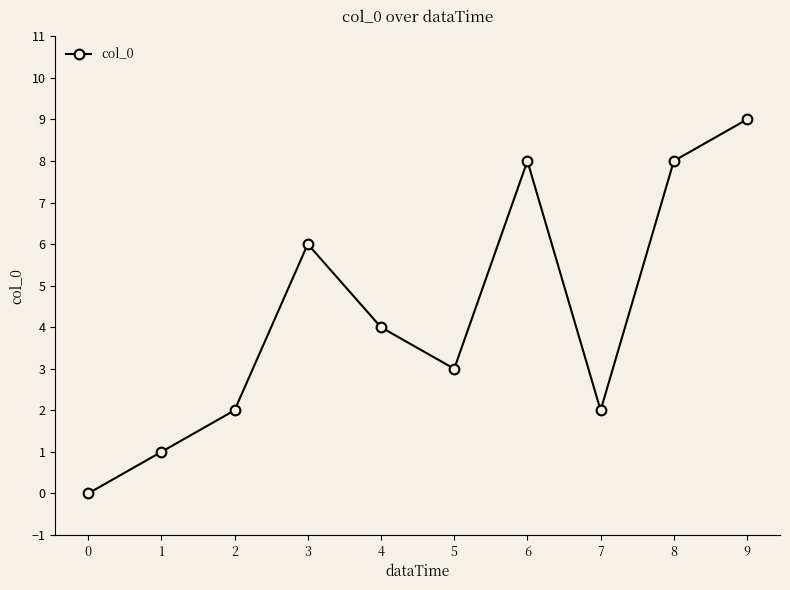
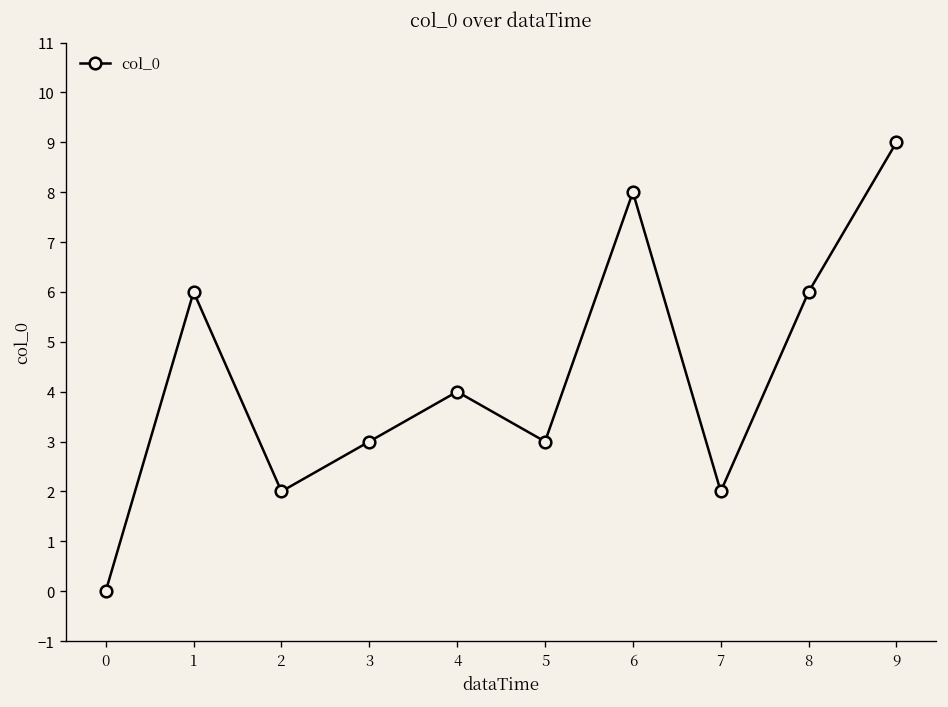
1: 1 -> 6
3: 6 -> 3
8: 8 -> 6
